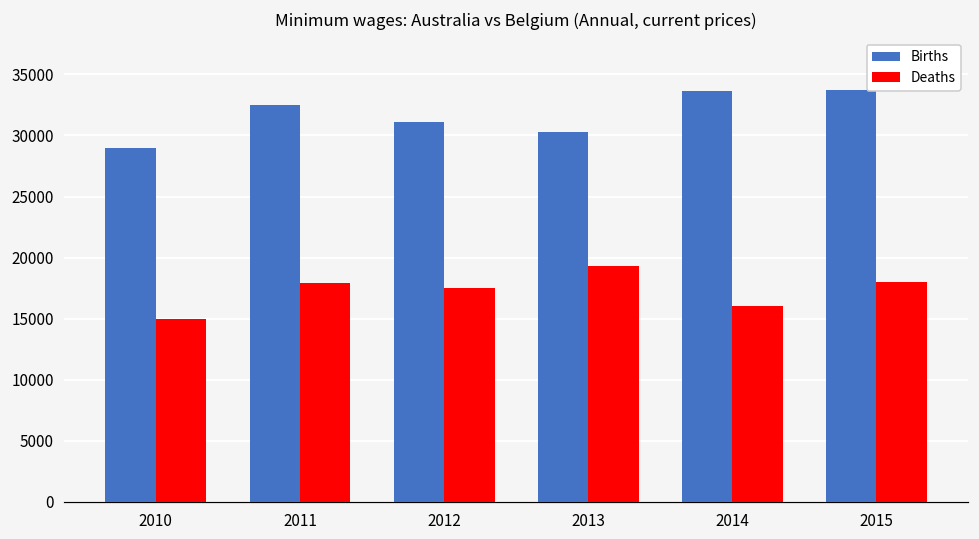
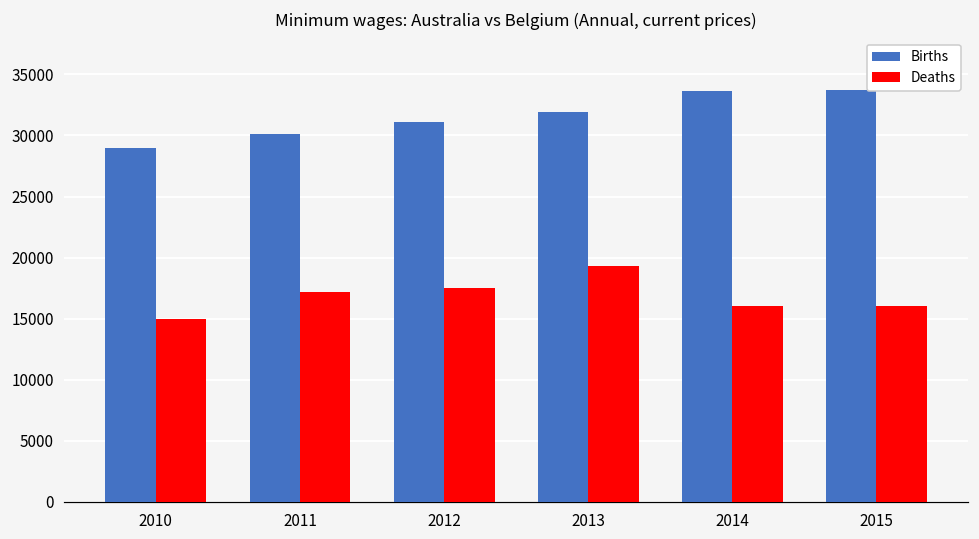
Births, 2011: 32500 -> 30100
Deaths, 2011: 18000 -> 17200
Births, 2013: 30300 -> 31900
Deaths, 2015: 18000 -> 16100
